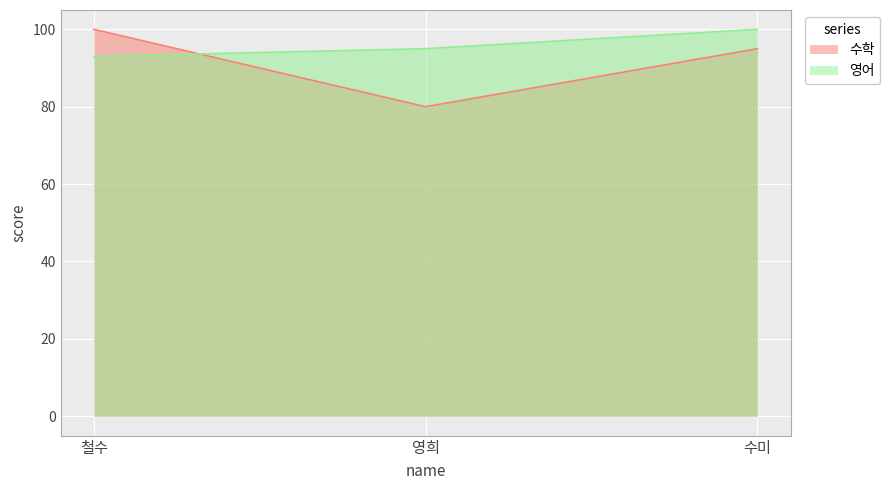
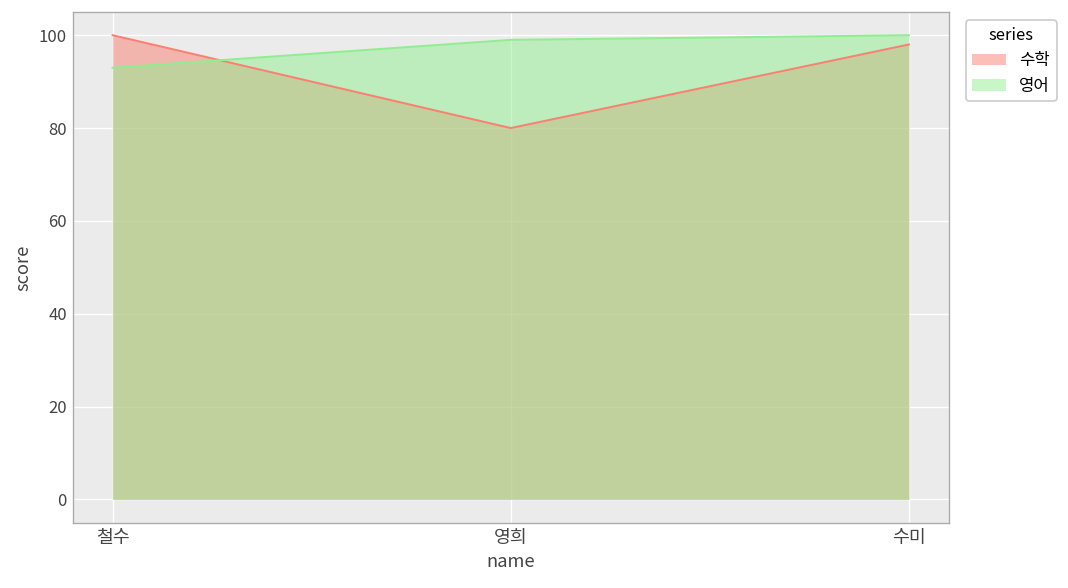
영어, 영희: 95 -> 99
수학, 수미: 95 -> 98
